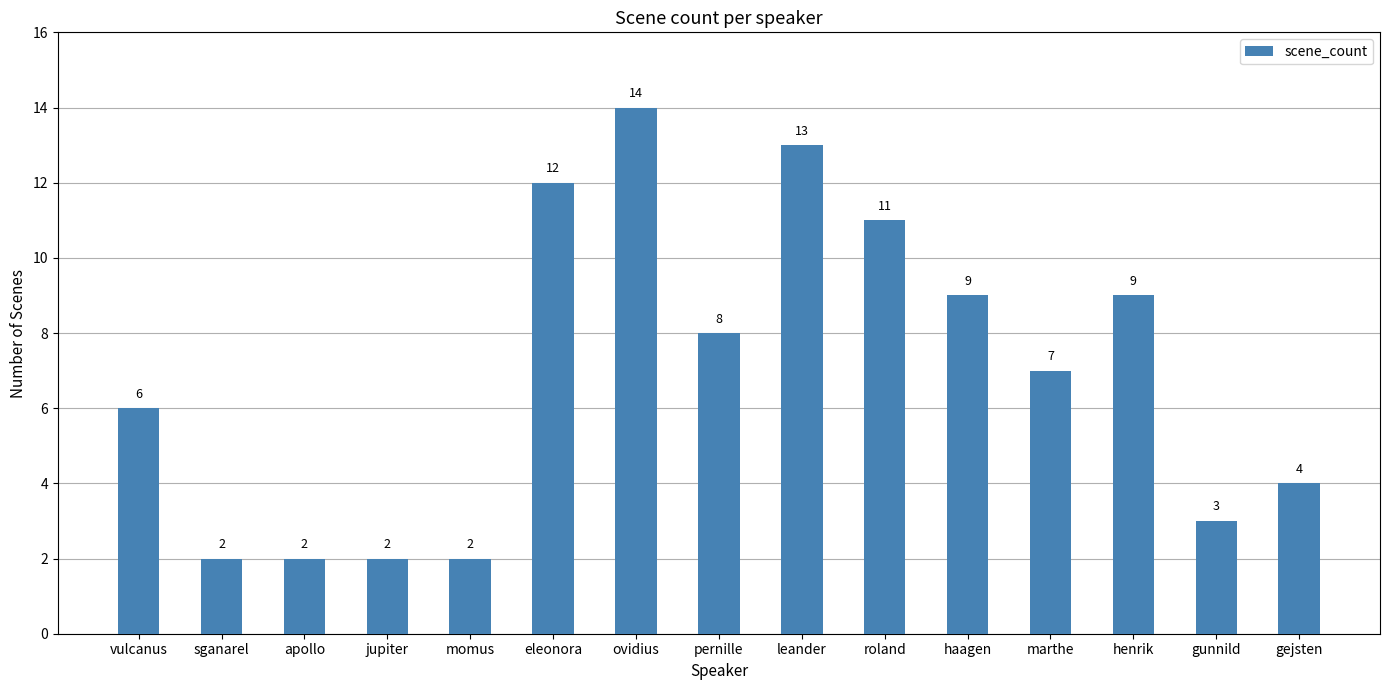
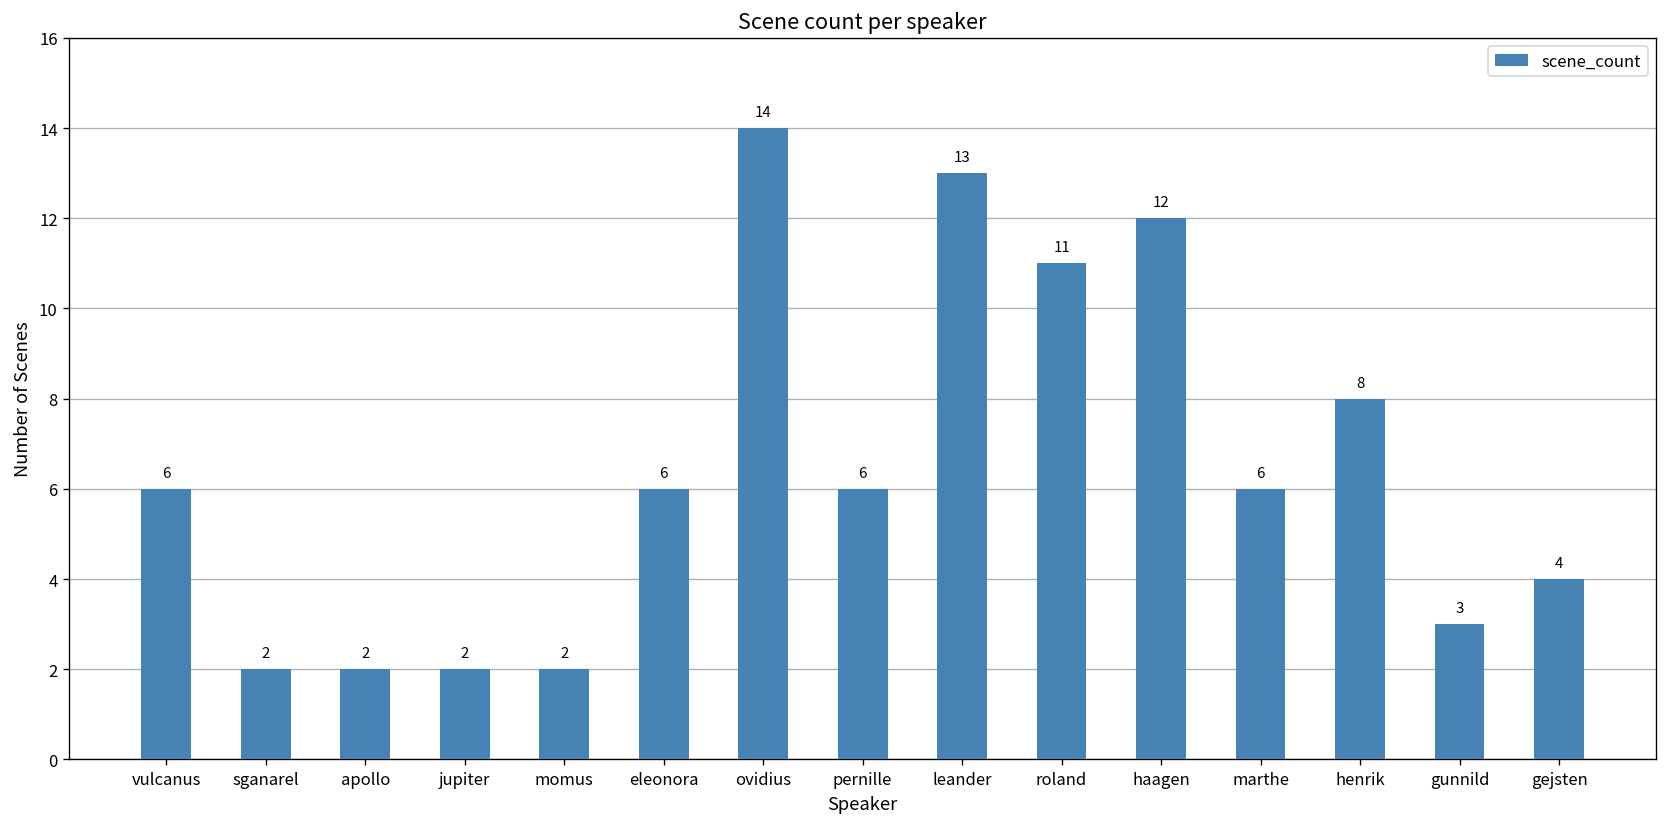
eleonora: 12 -> 6
pernille: 8 -> 6
haagen: 9 -> 12
marthe: 7 -> 6
henrik: 9 -> 8
